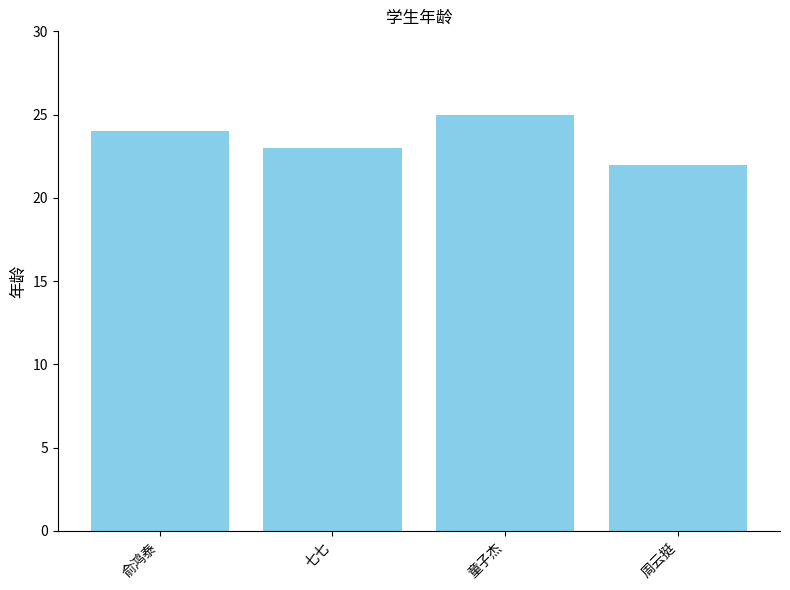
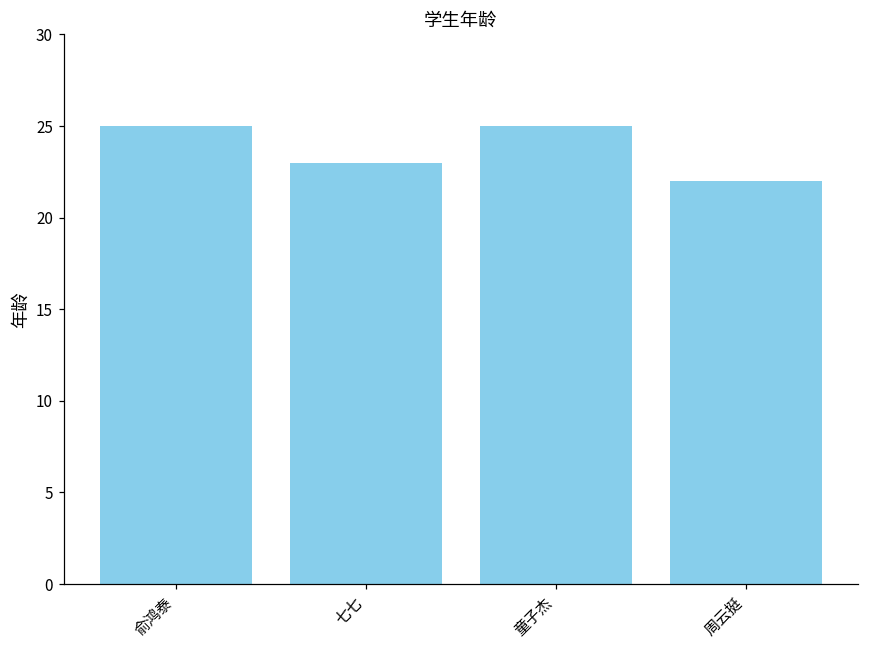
俞鸿泰: 24 -> 25
